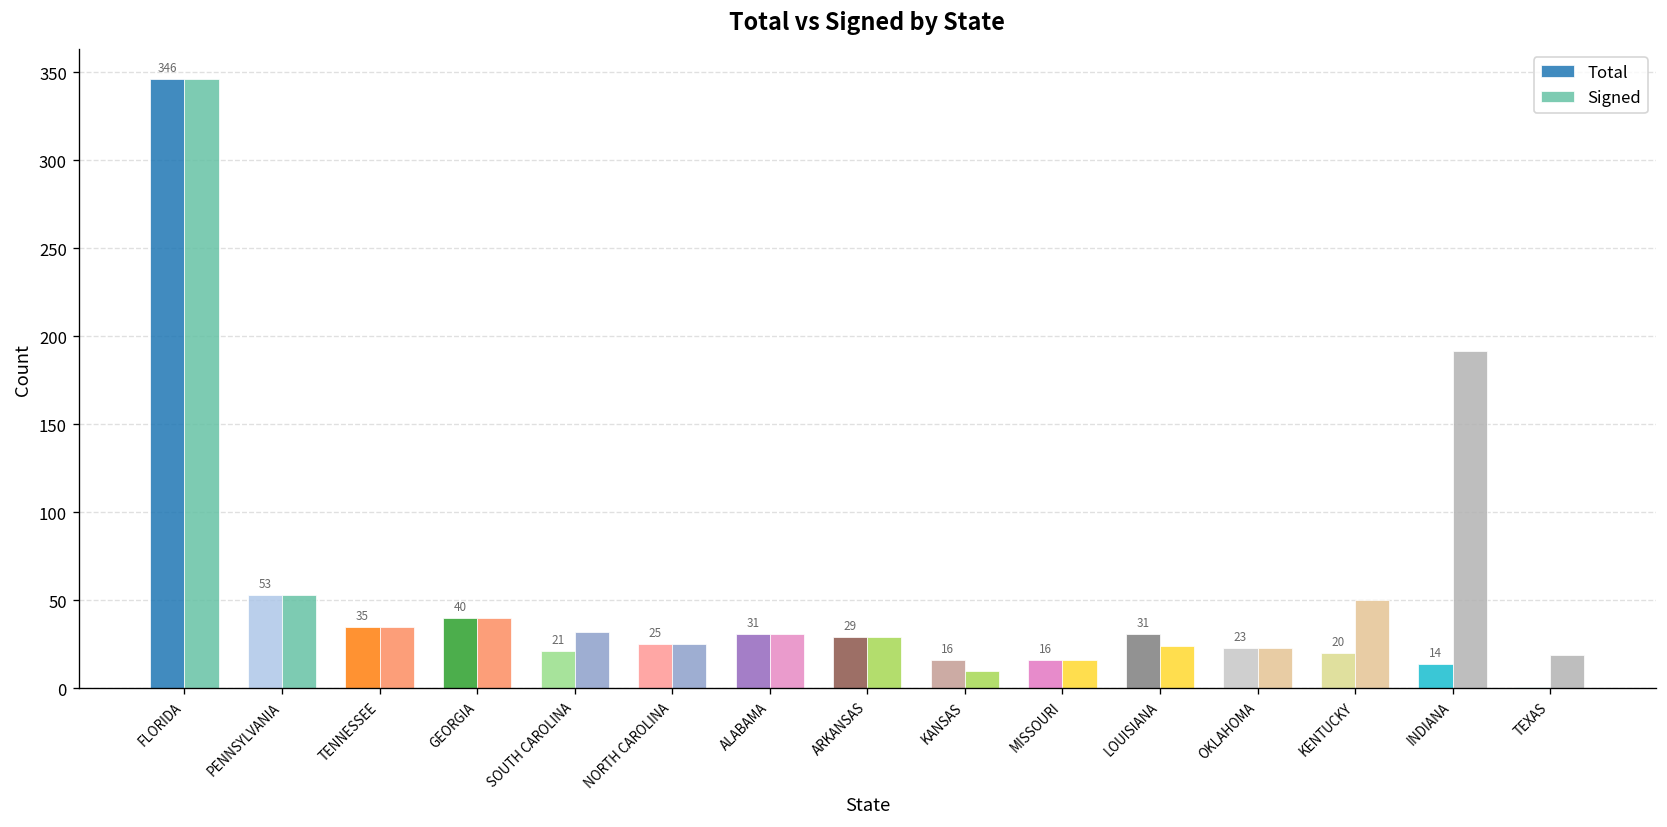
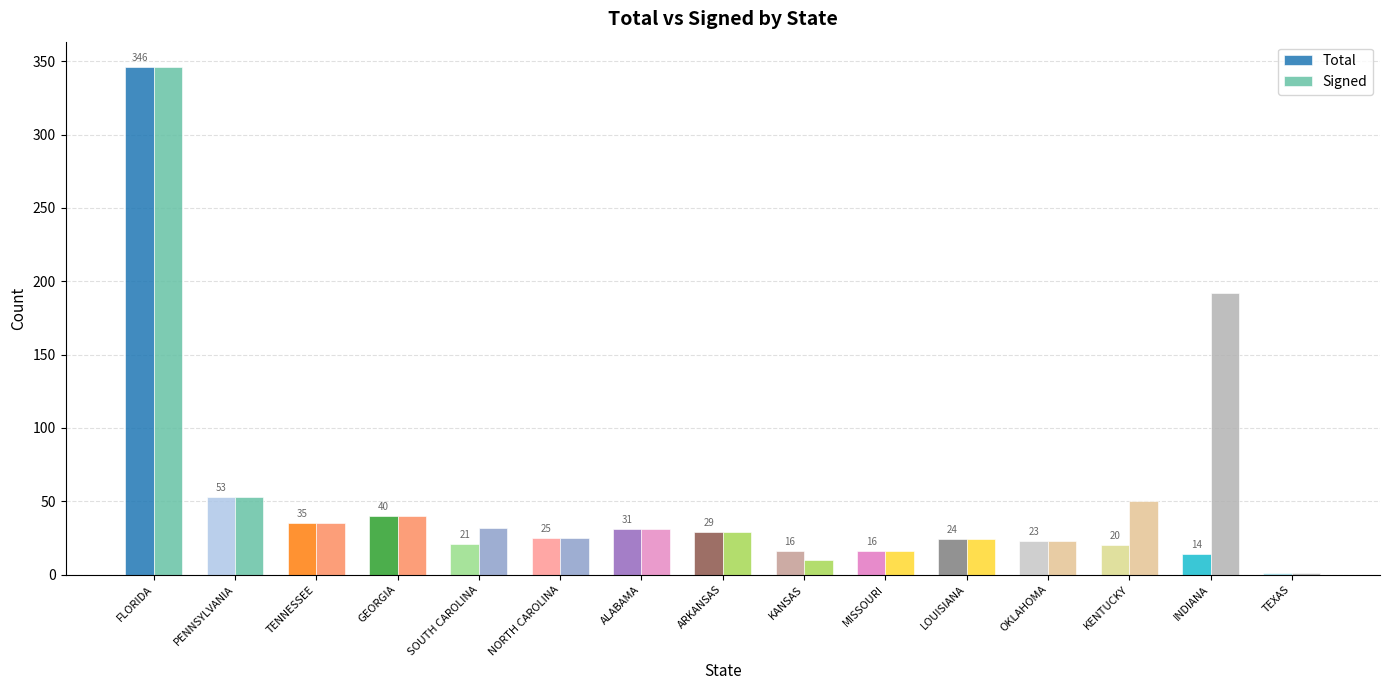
Total, LOUISIANA: 31 -> 24
Signed, TEXAS: 19 -> 1
